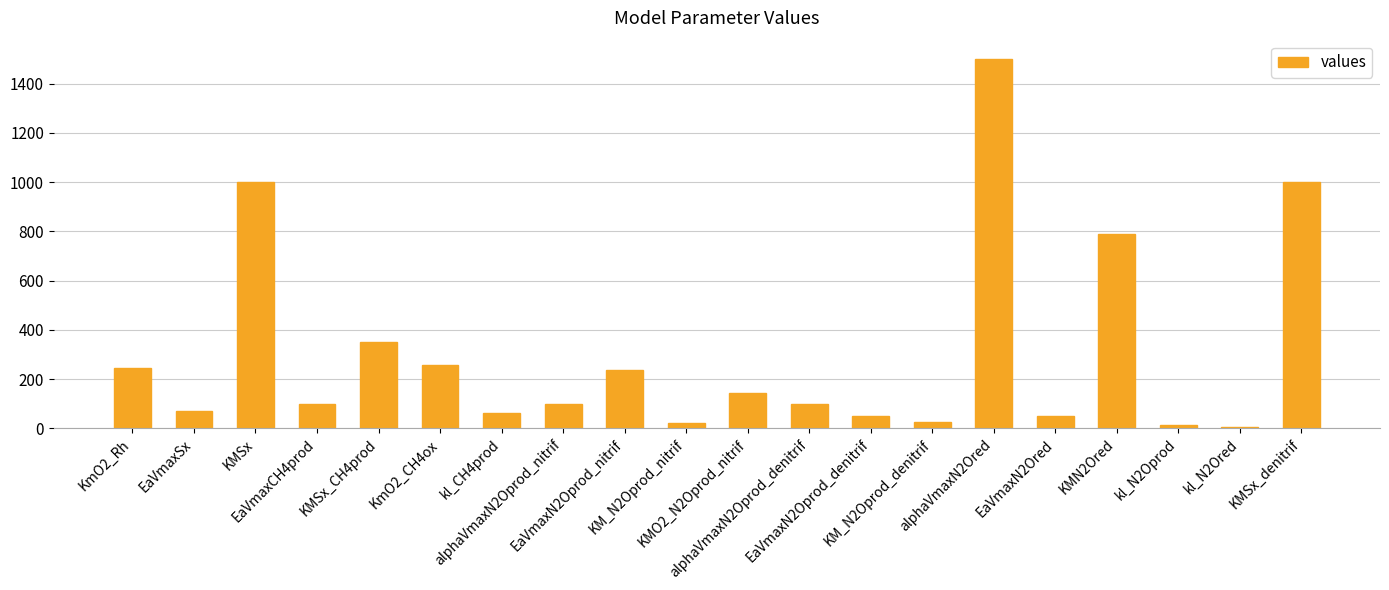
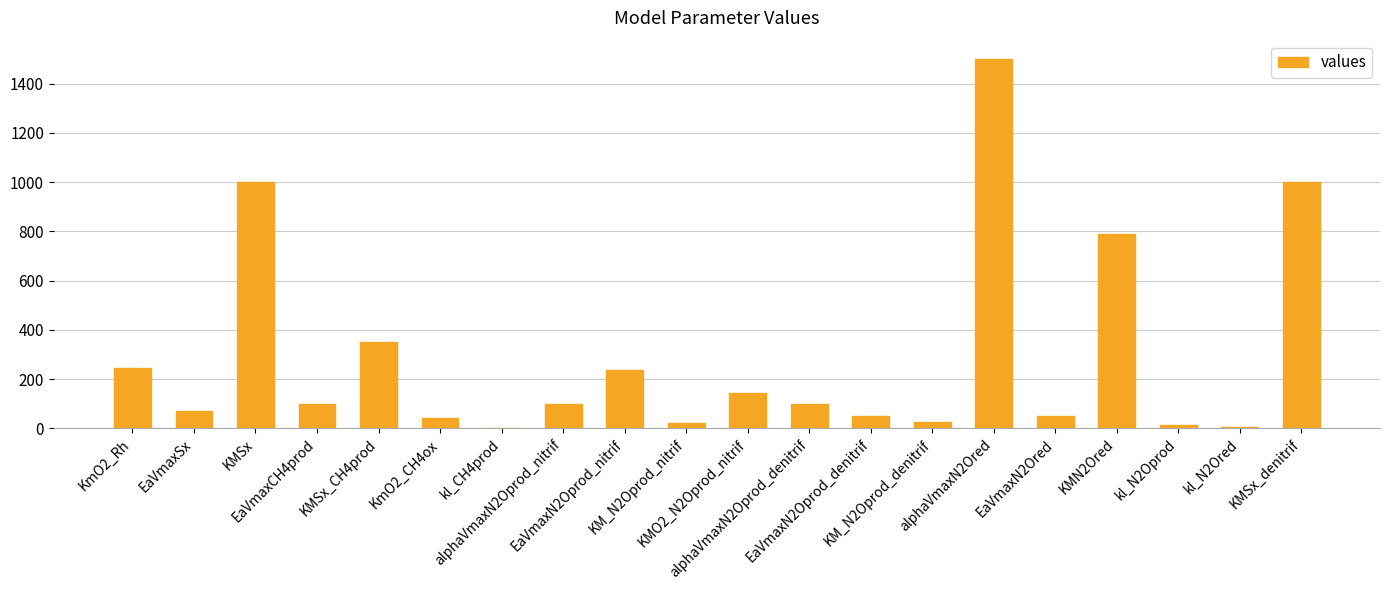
KmO2_CH4ox: 260 -> 40
kl_CH4prod: 60 -> 0
